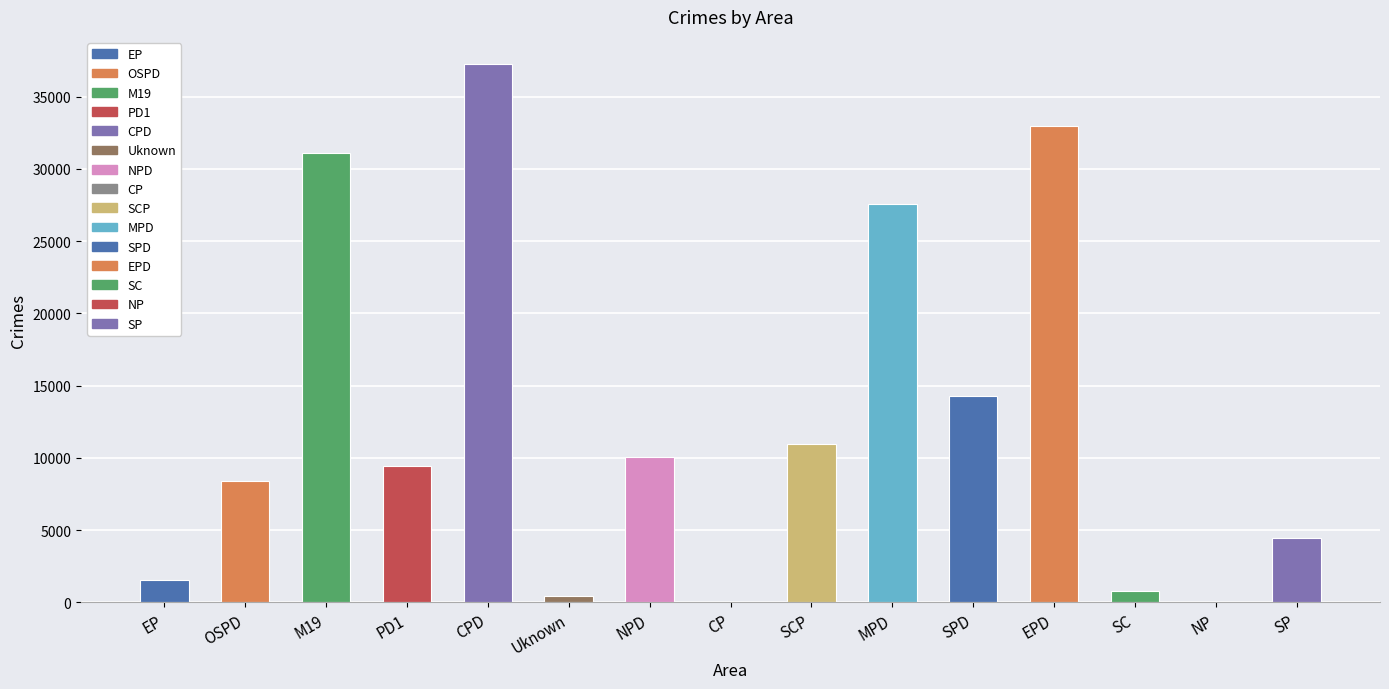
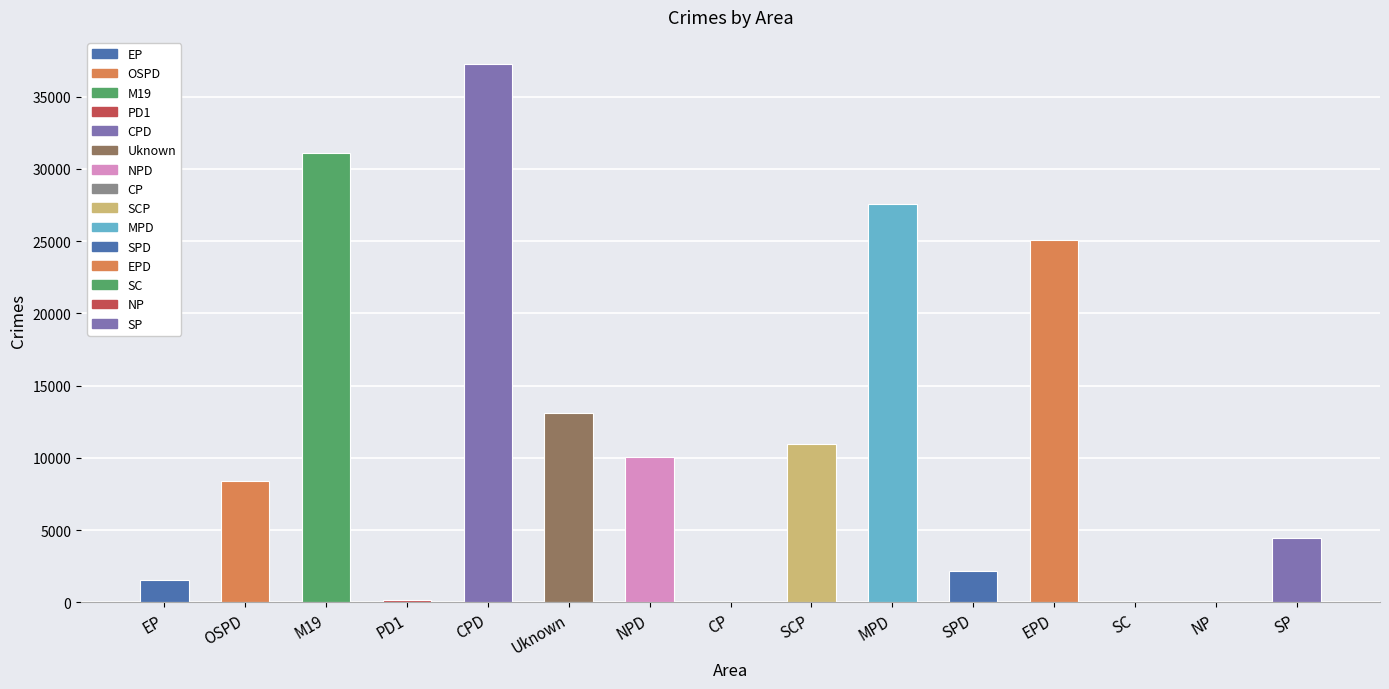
PD1: 9500 -> 100
Uknown: 500 -> 13100
SPD: 14300 -> 2200
EPD: 33000 -> 25100
SC: 800 -> 0
